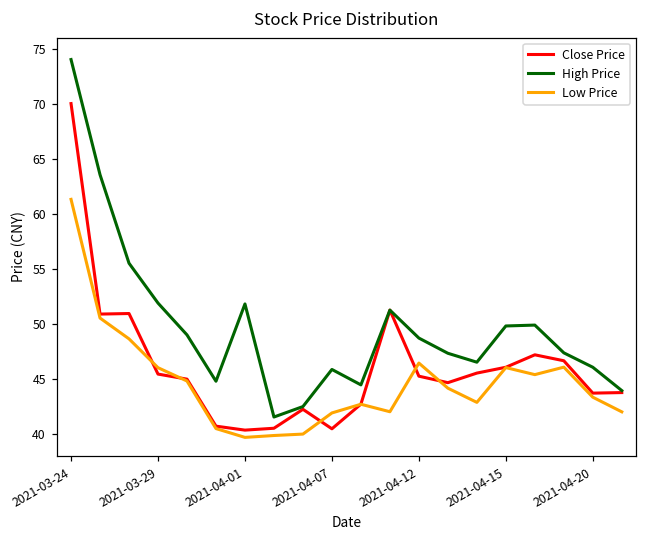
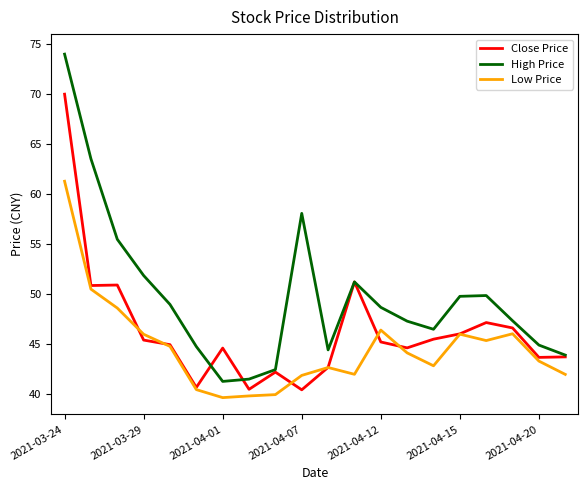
Close Price, 2021-04-01: 40.3 -> 44.6
High Price, 2021-04-01: 51.8 -> 41.3
High Price, 2021-04-07: 45.9 -> 58.1
High Price, 2021-04-20: 46.1 -> 44.9
